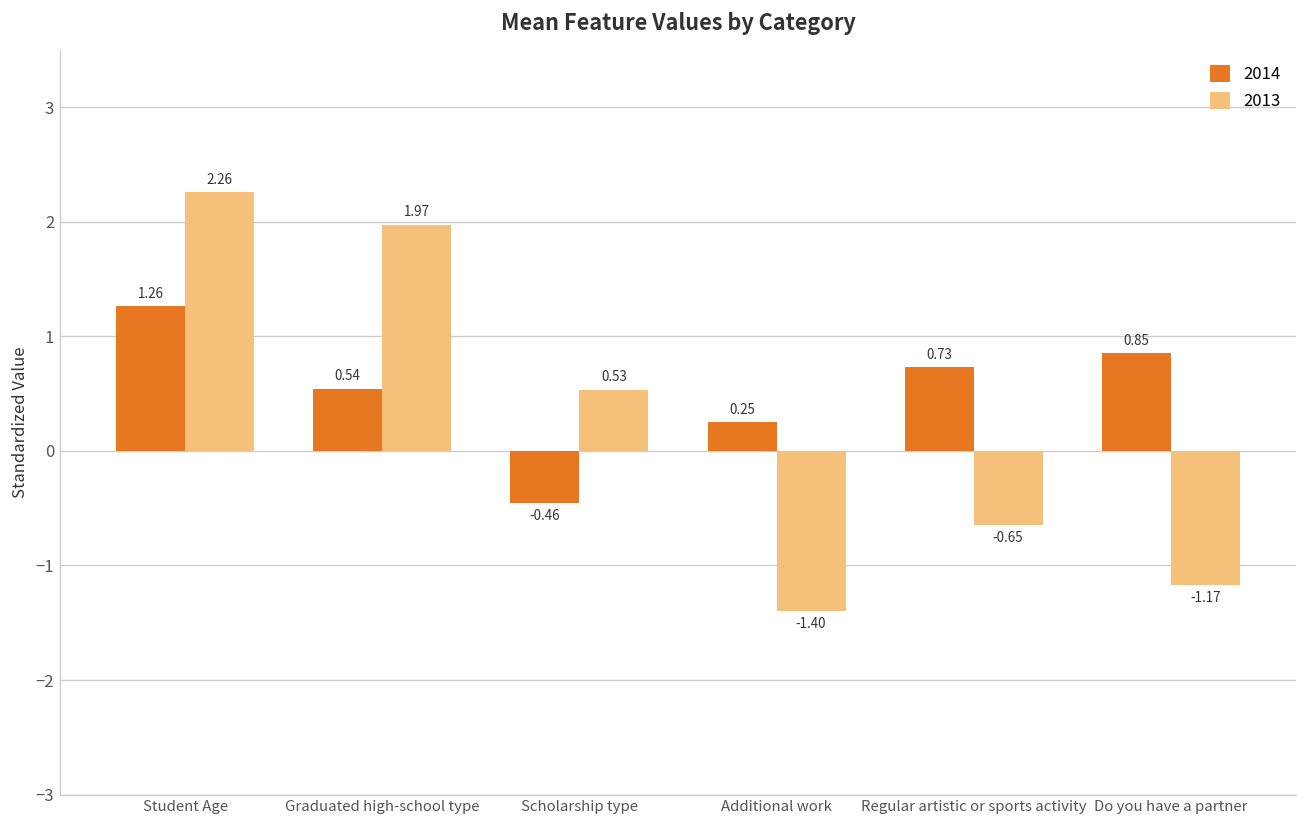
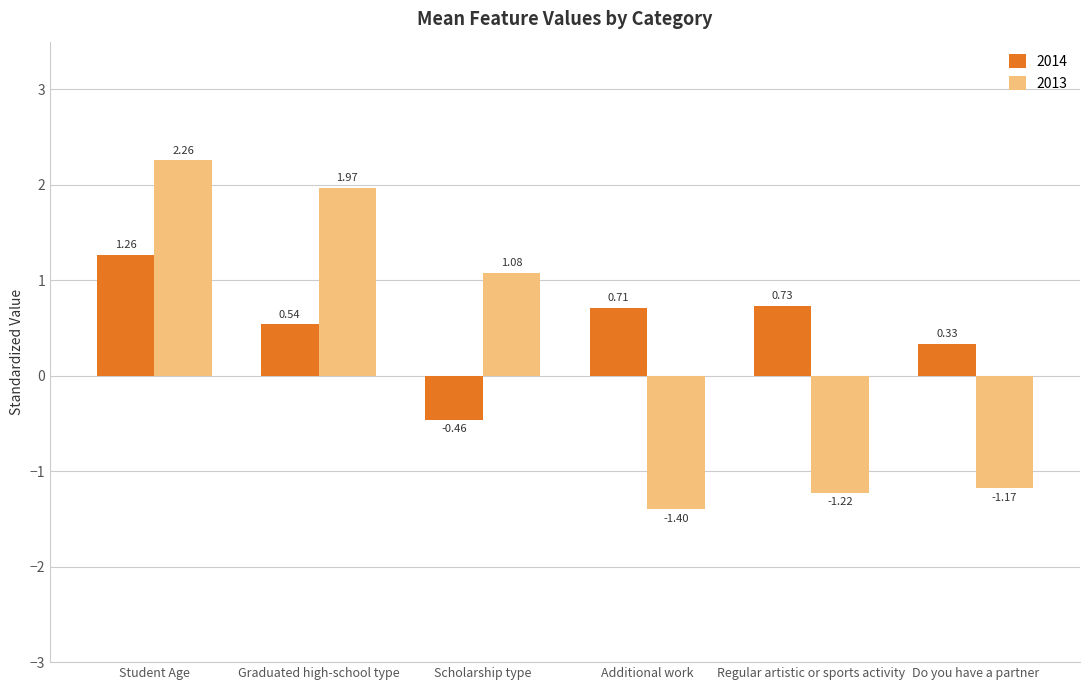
2013, Scholarship type: 0.53 -> 1.08
2014, Additional work: 0.25 -> 0.71
2013, Regular artistic or sports activity: -0.65 -> -1.22
2014, Do you have a partner: 0.85 -> 0.33
